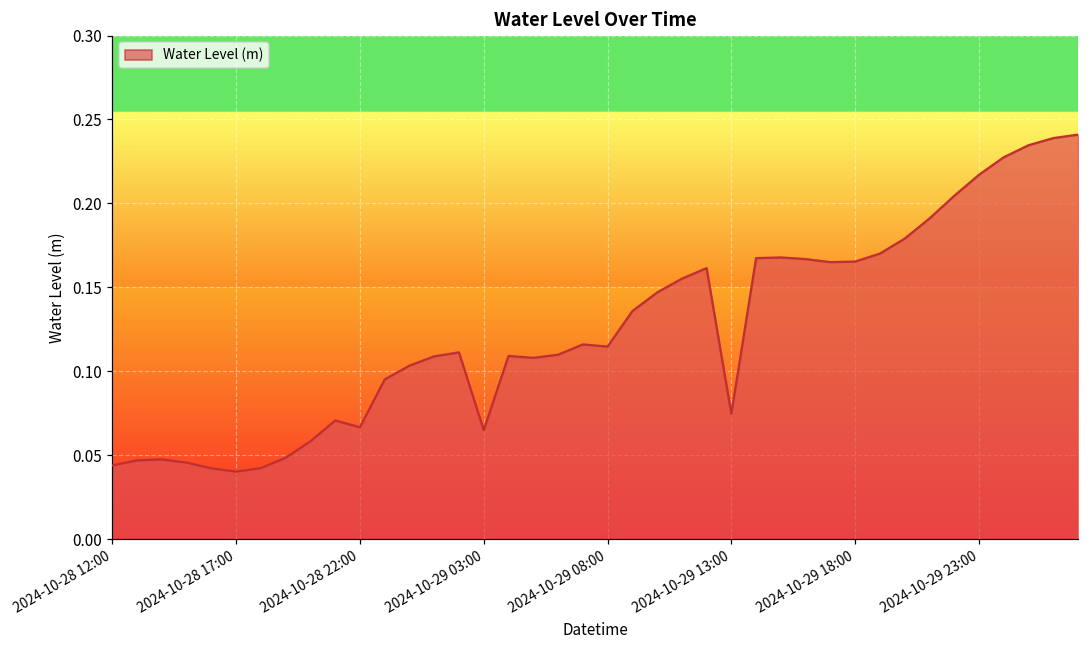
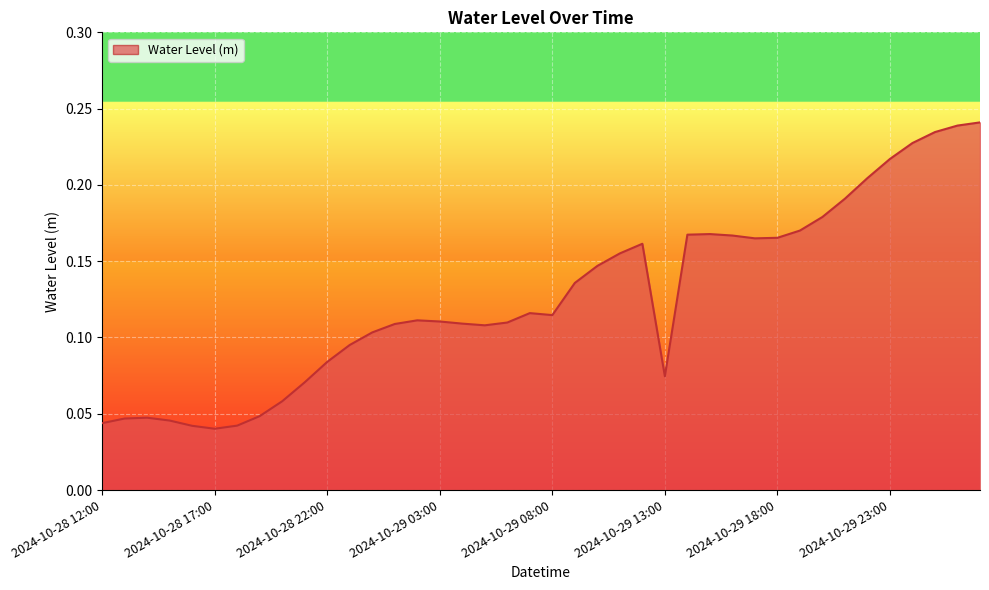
2024-10-28 22:00: 0.067 -> 0.084
2024-10-29 03:00: 0.065 -> 0.110
